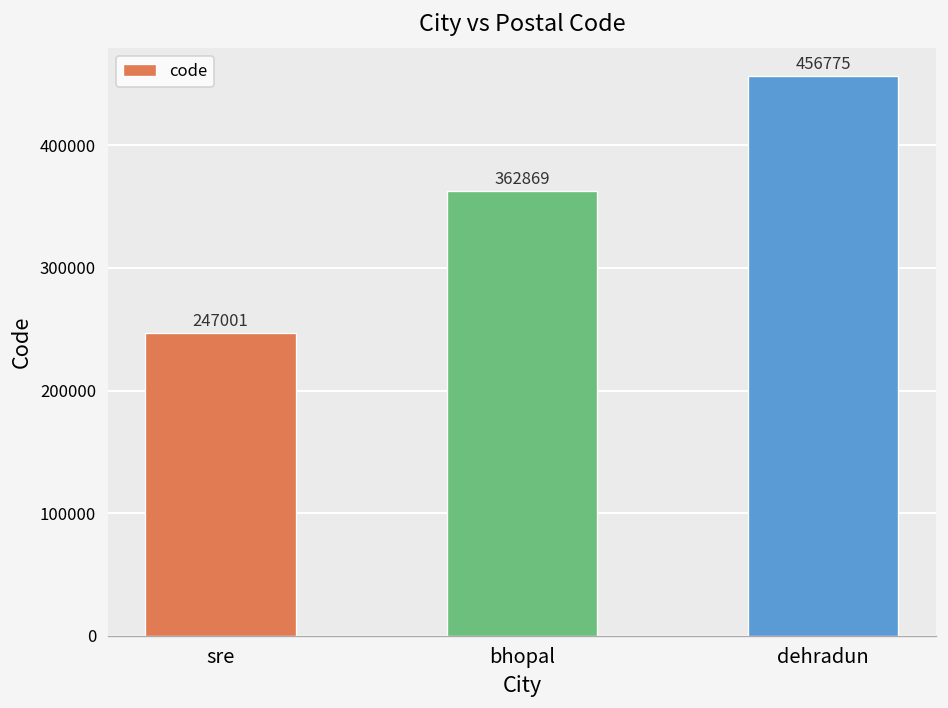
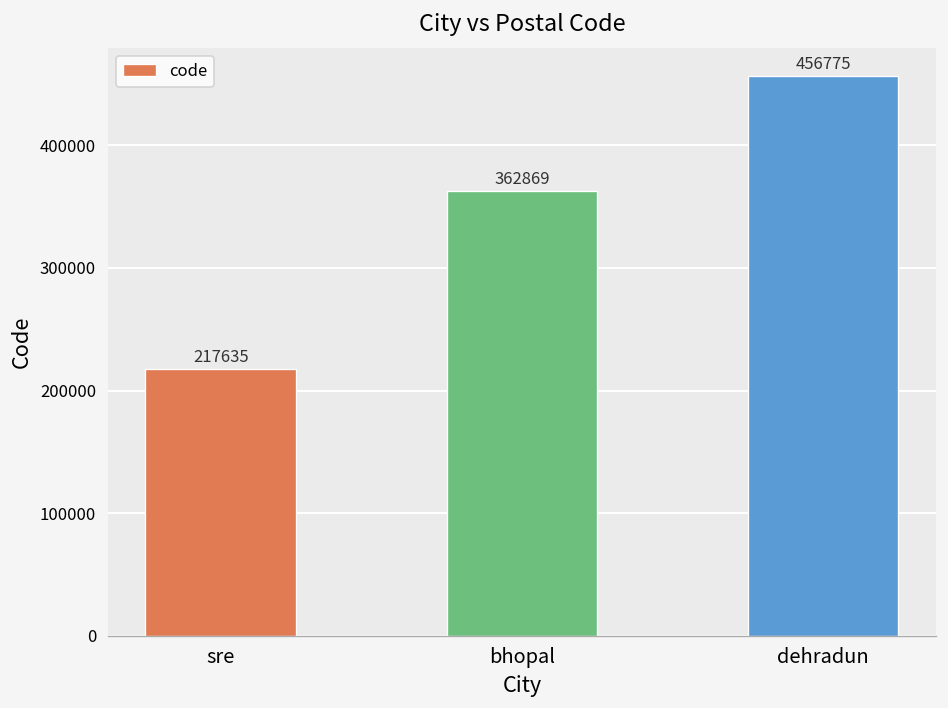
sre: 247001 -> 217635
